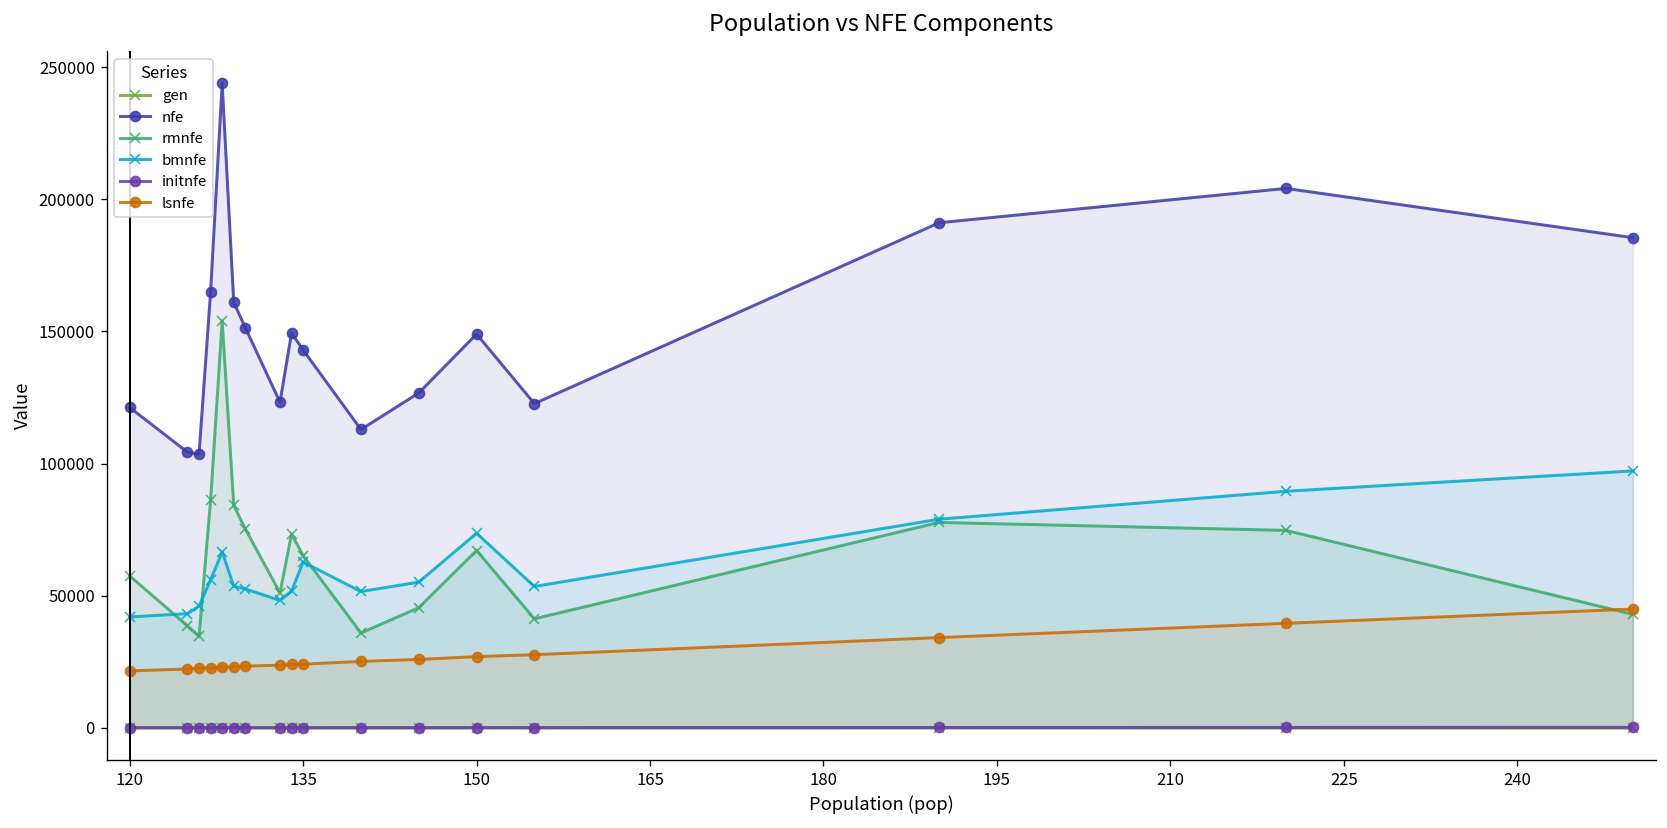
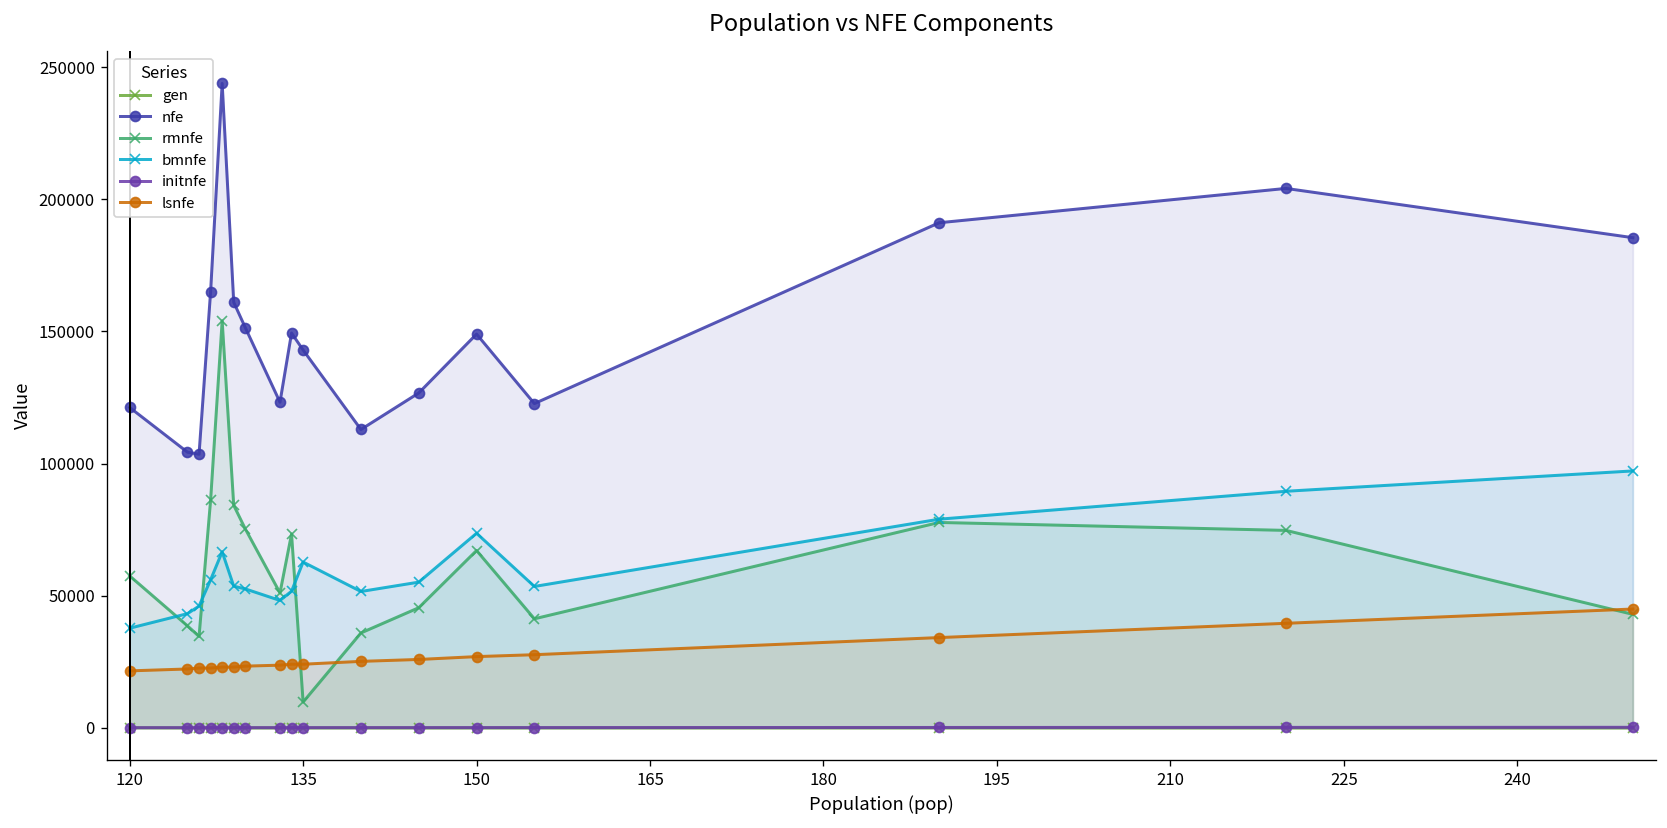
bmnfe, 120: 42000 -> 38000
rmnfe, 135: 65000 -> 10000
